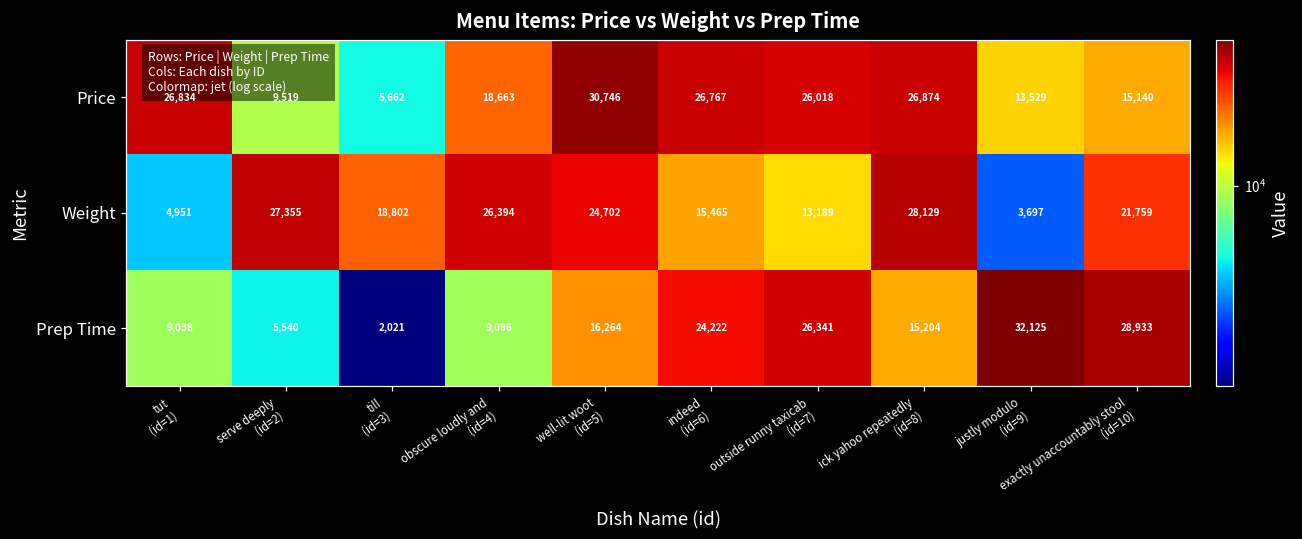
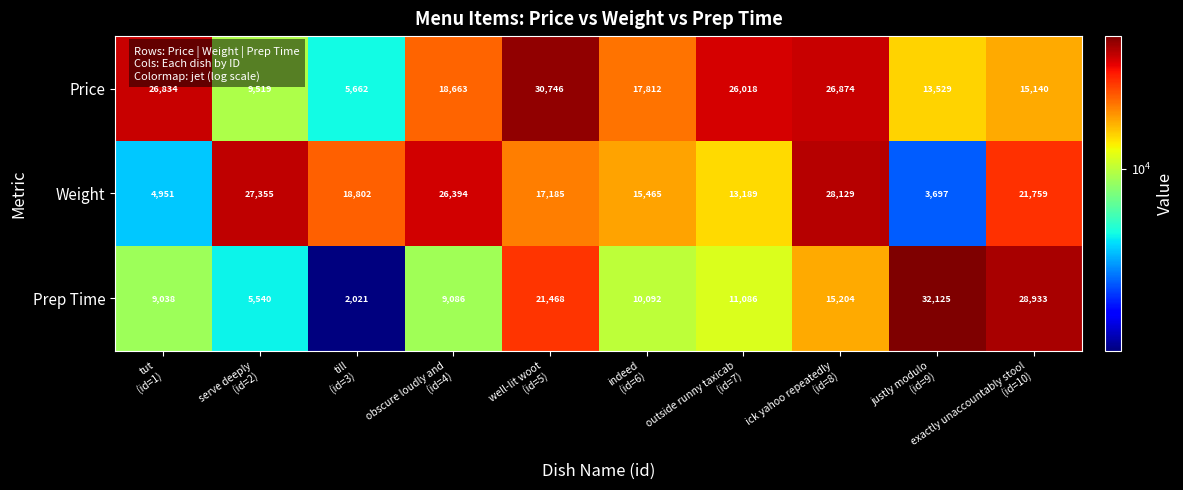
Price, indeed (id=6): 26,767 -> 17,812
Weight, well-lit woot (id=5): 24,702 -> 17,185
Prep Time, well-lit woot (id=5): 16,264 -> 21,468
Prep Time, indeed (id=6): 24,222 -> 10,092
Prep Time, outside runny taxicab (id=7): 26,341 -> 11,086
